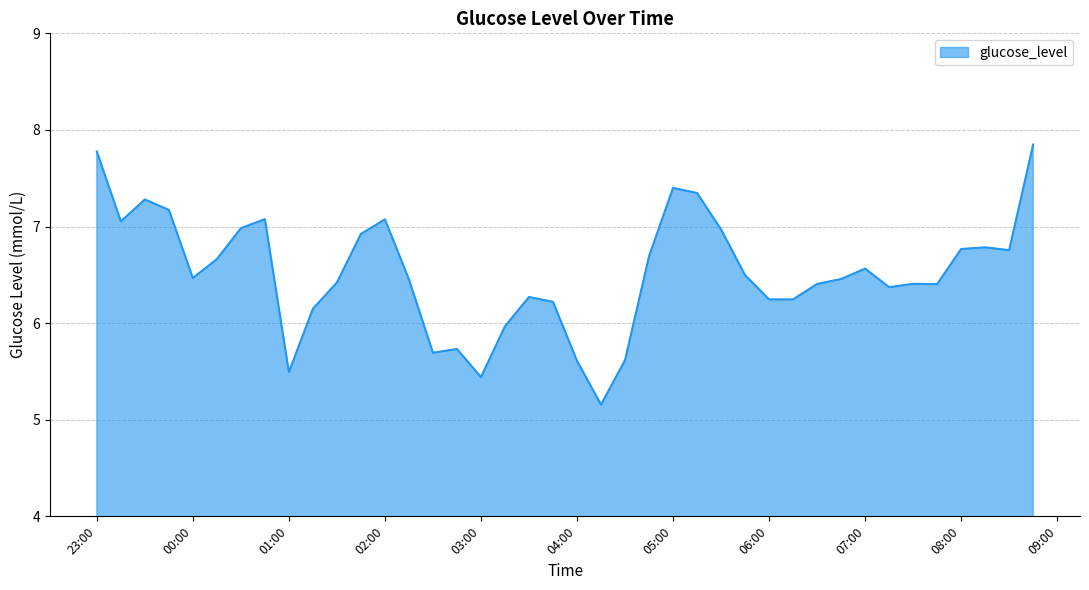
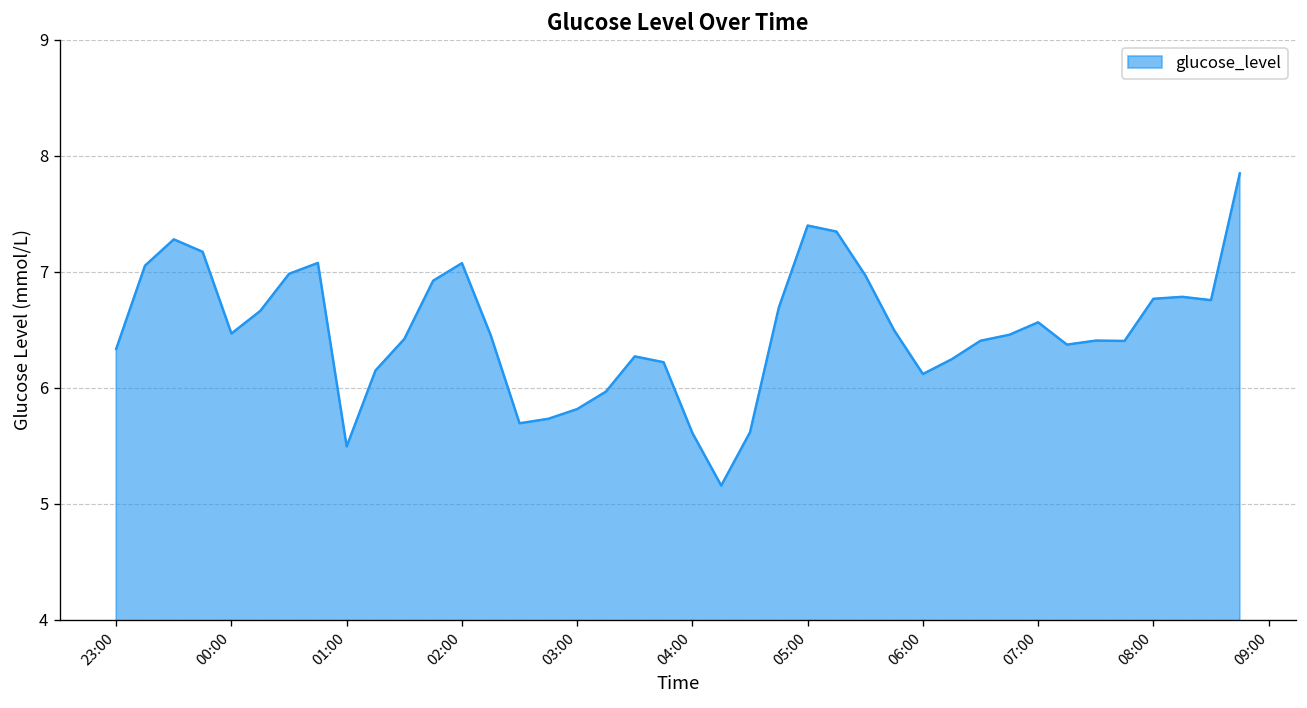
23:00: 7.8 -> 6.3
03:00: 5.4 -> 5.8
06:00: 6.2 -> 6.1
